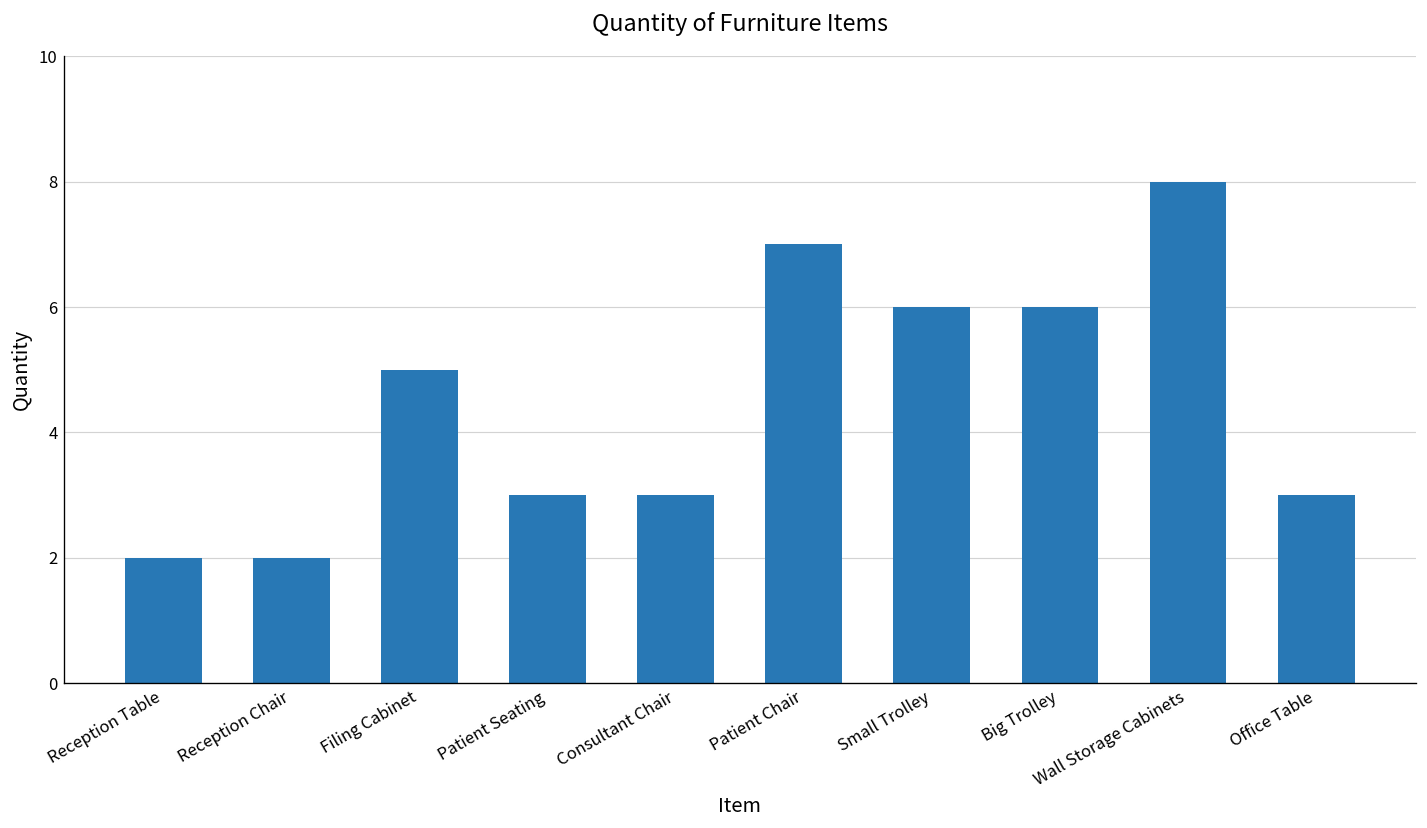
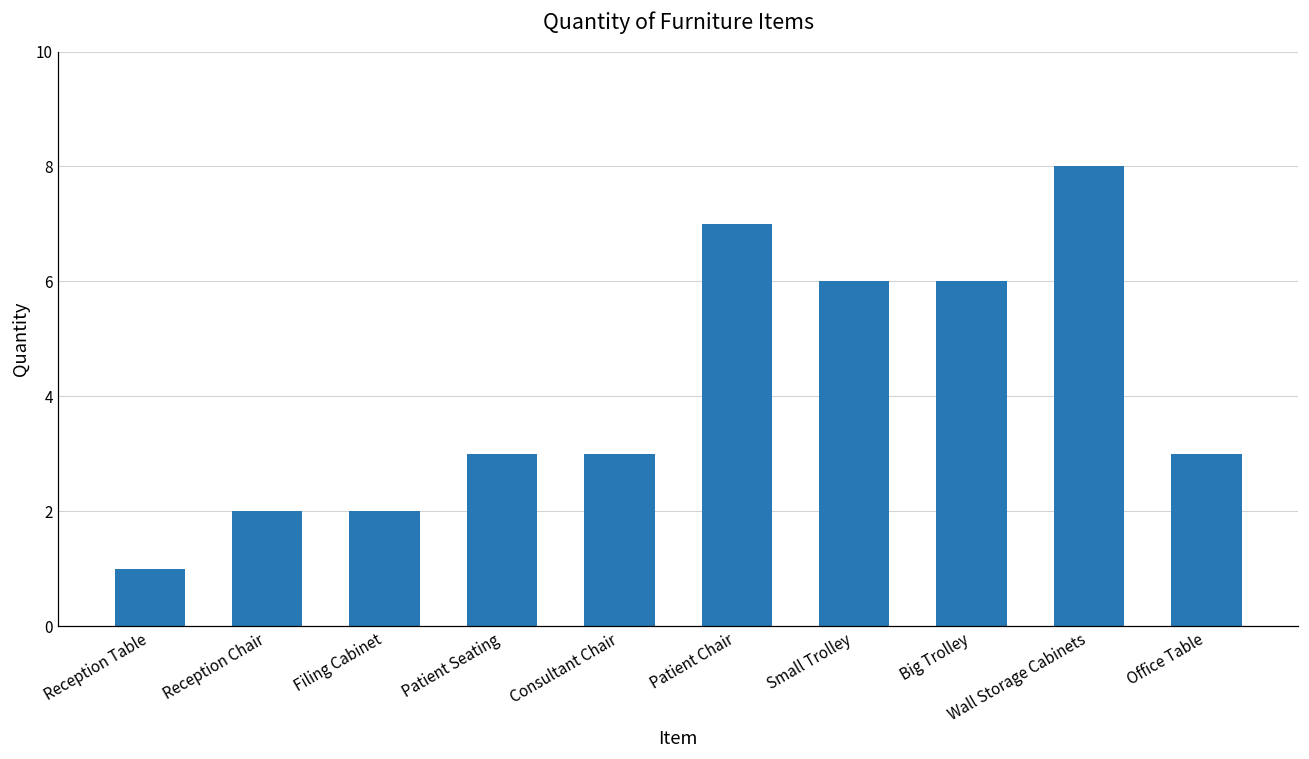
Reception Table: 2 -> 1
Filing Cabinet: 5 -> 2
